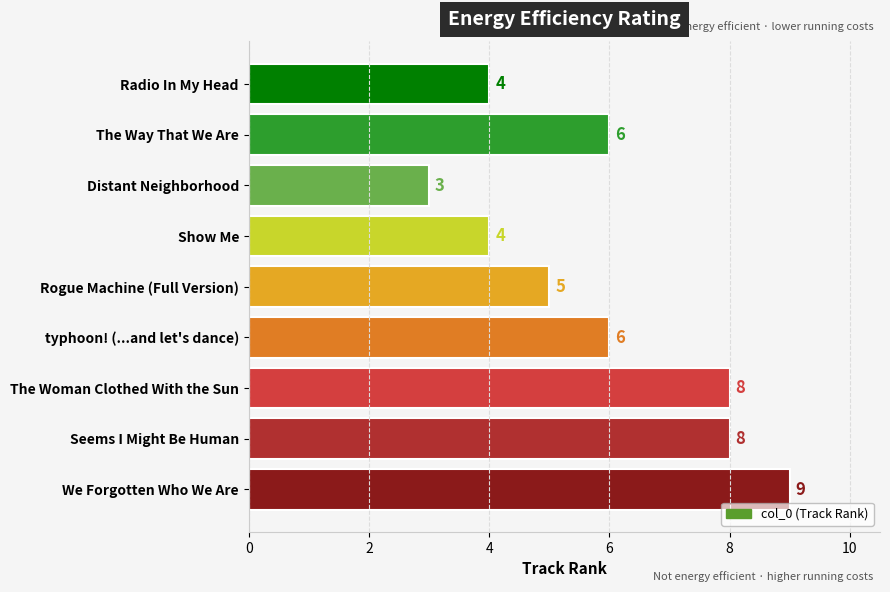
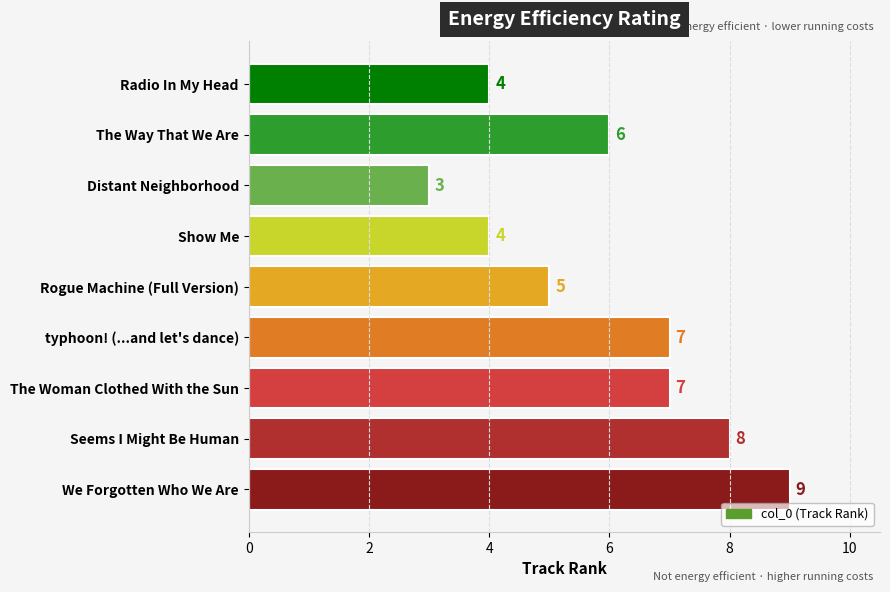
typhoon! (...and let's dance): 6 -> 7
The Woman Clothed With the Sun: 8 -> 7
